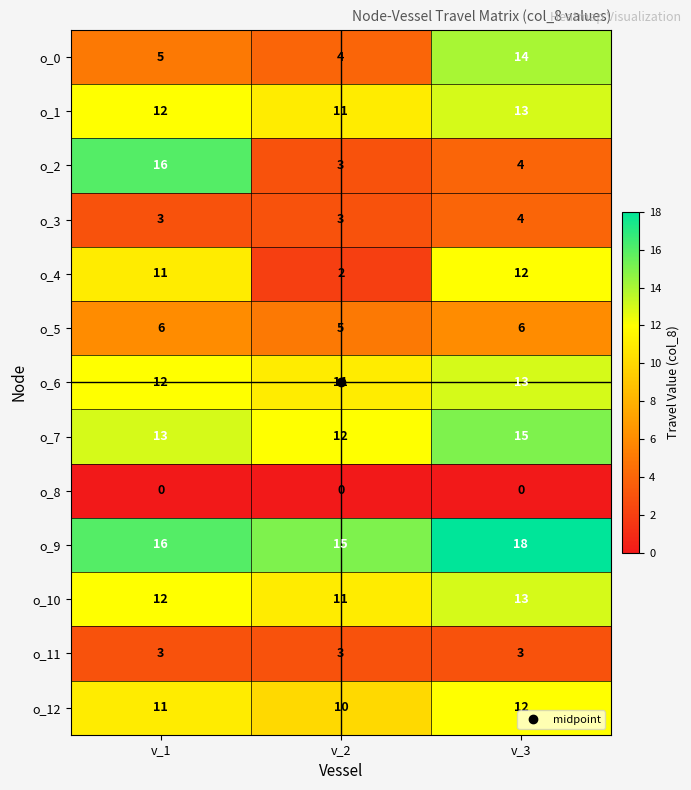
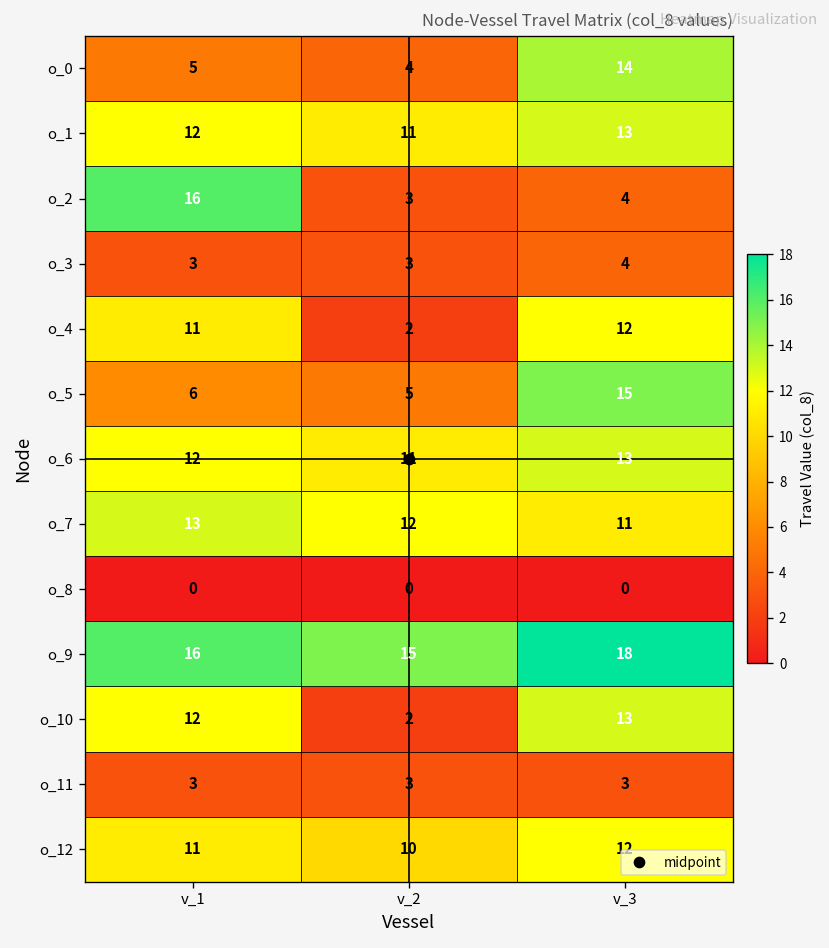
o_5, v_3: 6 -> 15
o_7, v_3: 15 -> 11
o_10, v_2: 11 -> 2
